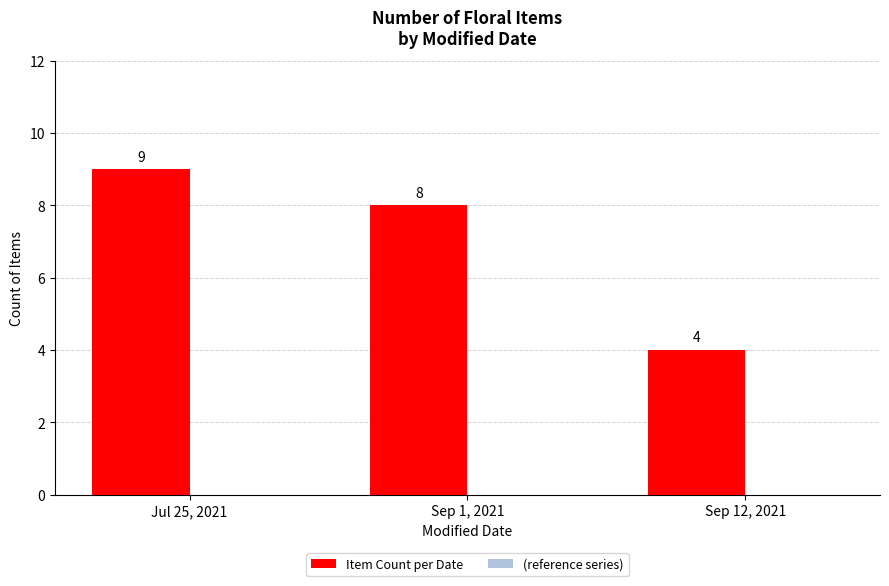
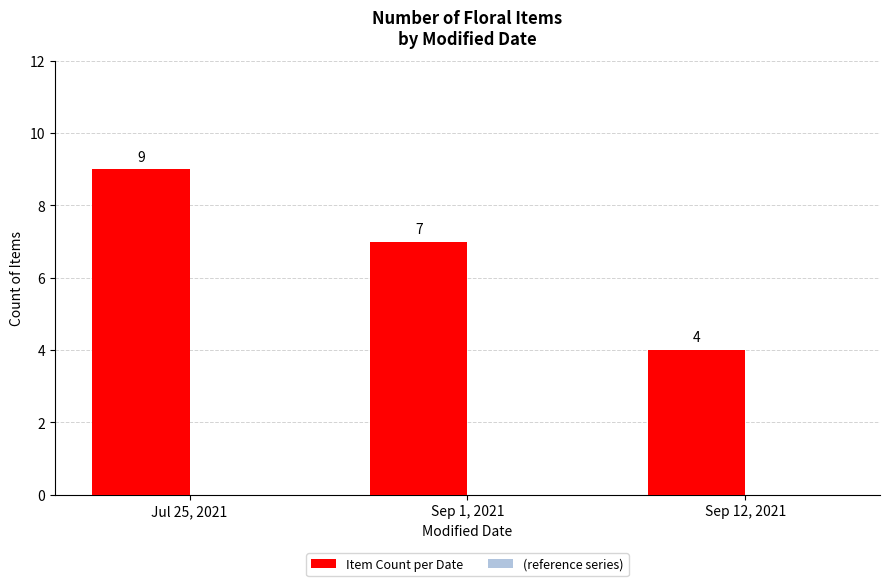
Item Count per Date, Sep 1, 2021: 8 -> 7
